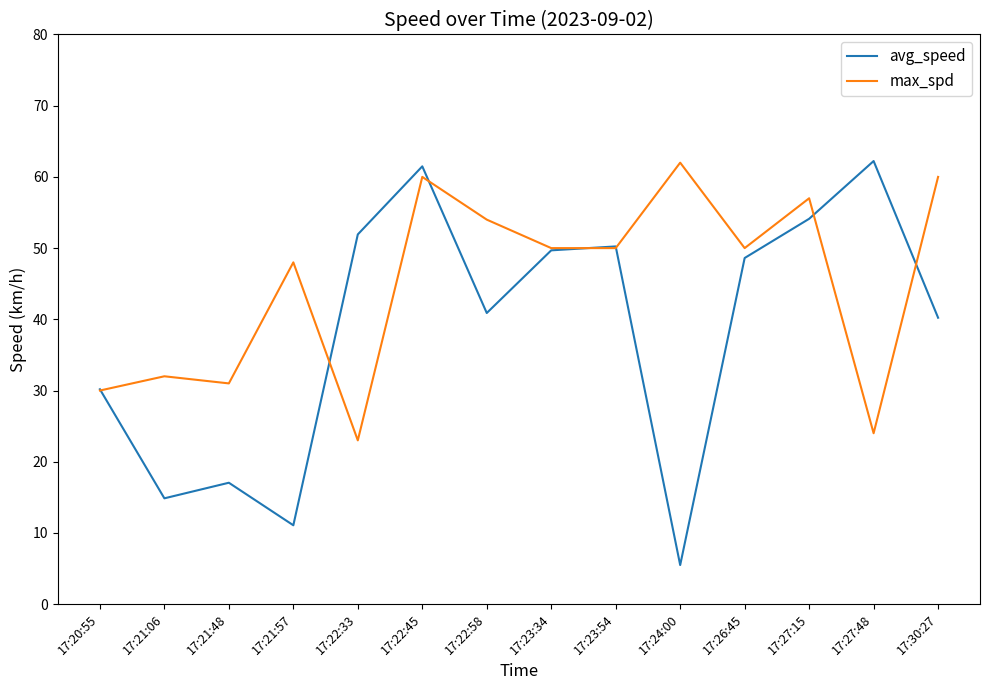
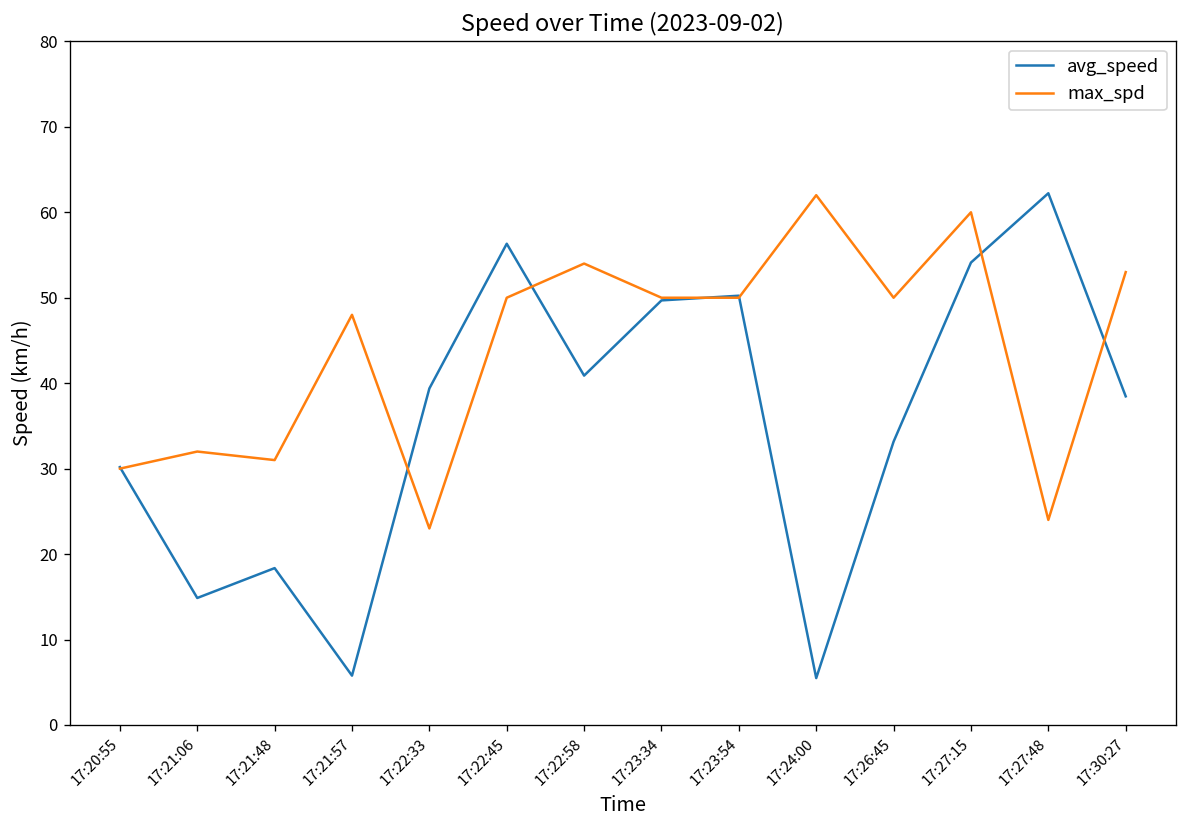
avg_speed, 17:21:48: 17 -> 18
avg_speed, 17:21:57: 11 -> 6
avg_speed, 17:22:33: 52 -> 39
avg_speed, 17:22:45: 61 -> 56
max_spd, 17:22:45: 60 -> 50
avg_speed, 17:26:45: 49 -> 33
max_spd, 17:27:15: 57 -> 60
avg_speed, 17:30:27: 40 -> 38
max_spd, 17:30:27: 60 -> 53
